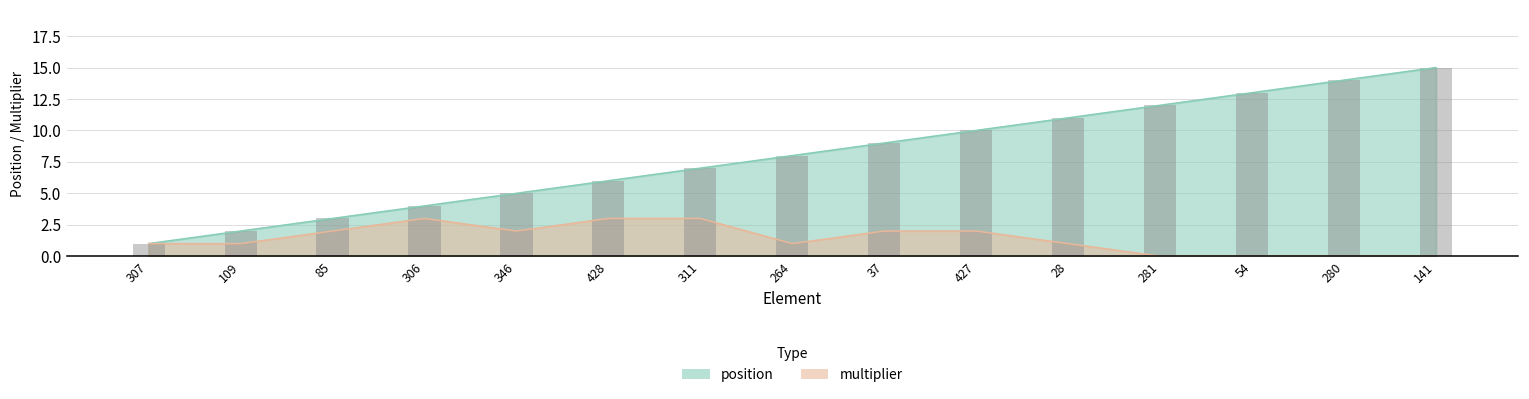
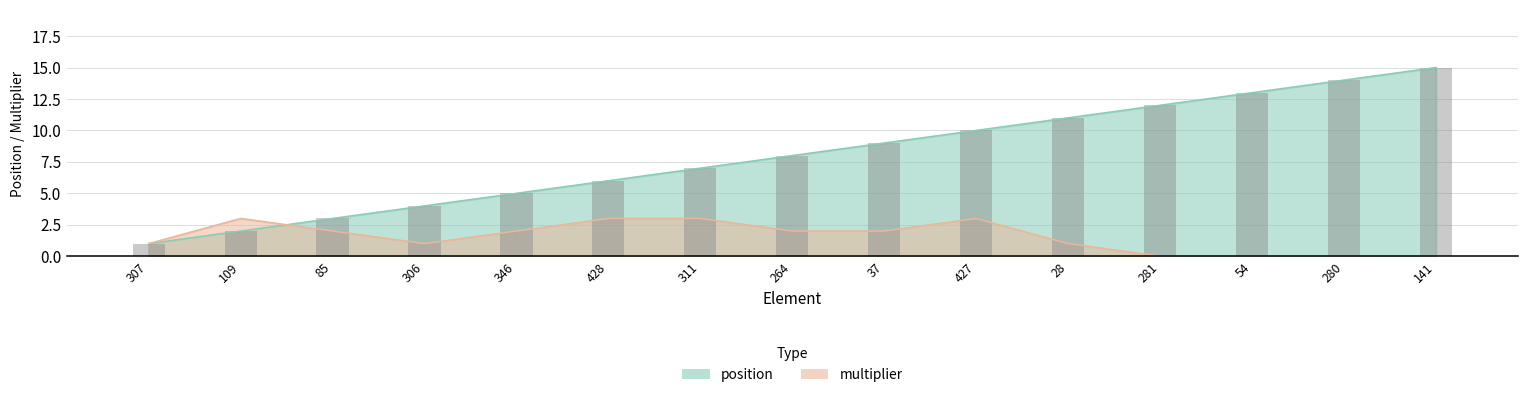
multiplier, 109: 1 -> 3
multiplier, 306: 3 -> 1
multiplier, 264: 1 -> 2
multiplier, 427: 2 -> 3
